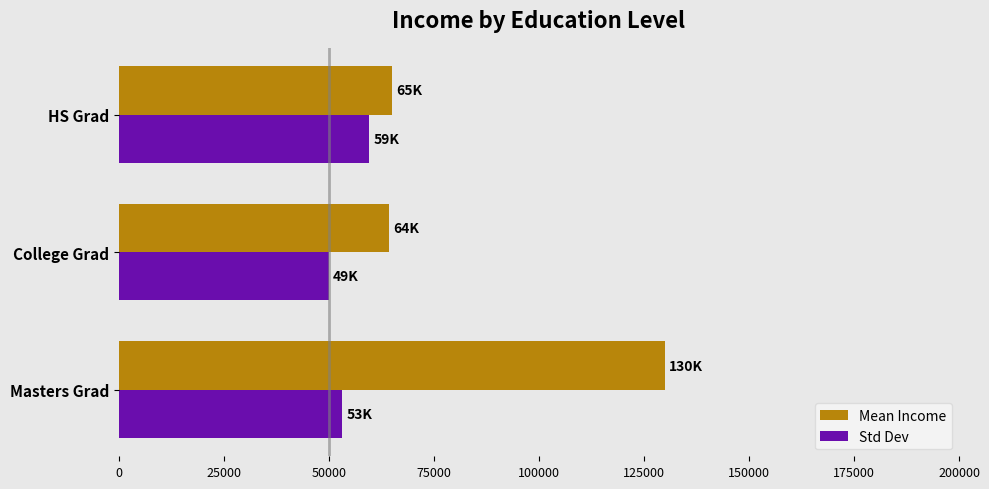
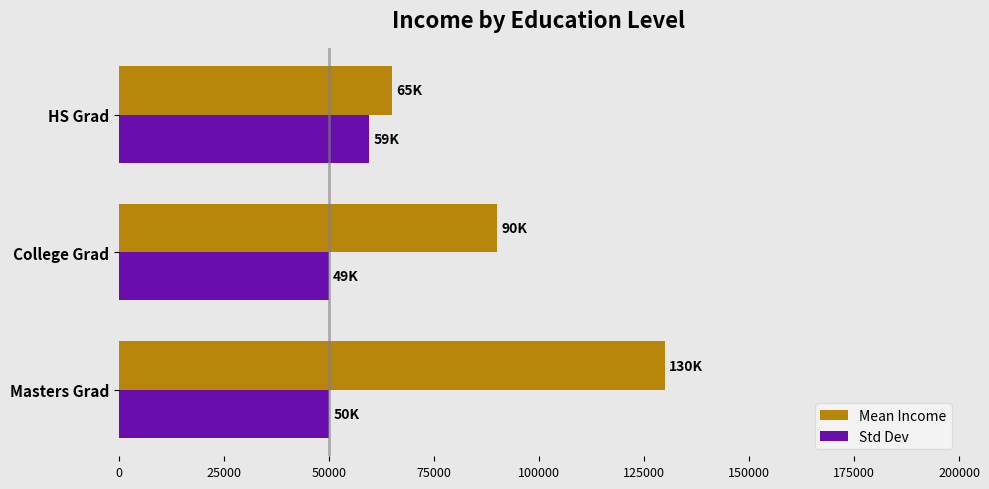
Mean Income, College Grad: 64K -> 90K
Std Dev, Masters Grad: 53K -> 50K
